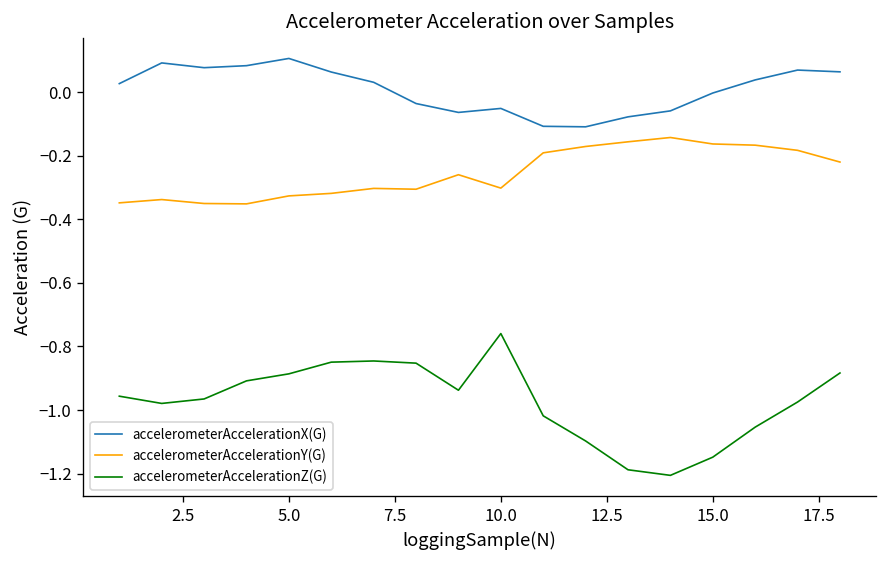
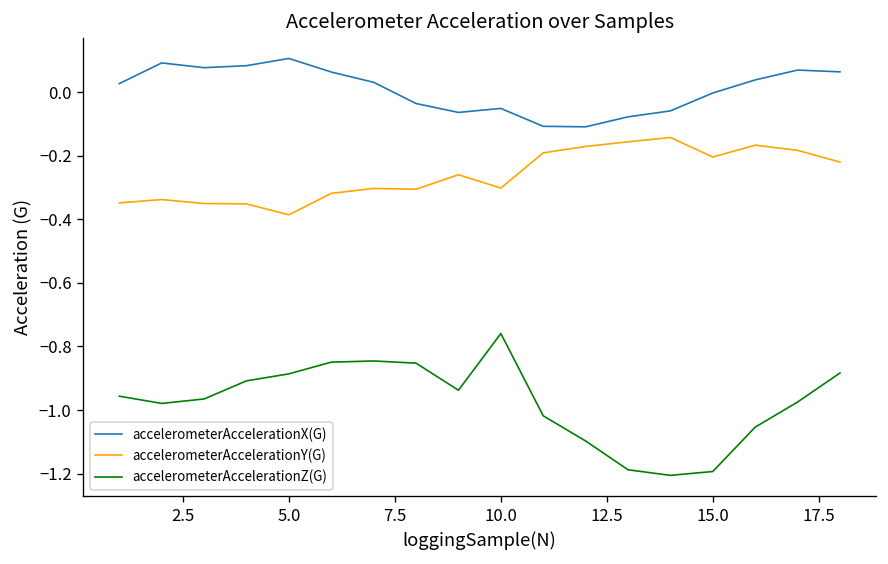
accelerometerAccelerationY(G), 5.0: -0.33 -> -0.39
accelerometerAccelerationY(G), 15.0: -0.16 -> -0.20
accelerometerAccelerationZ(G), 15.0: -1.15 -> -1.19
